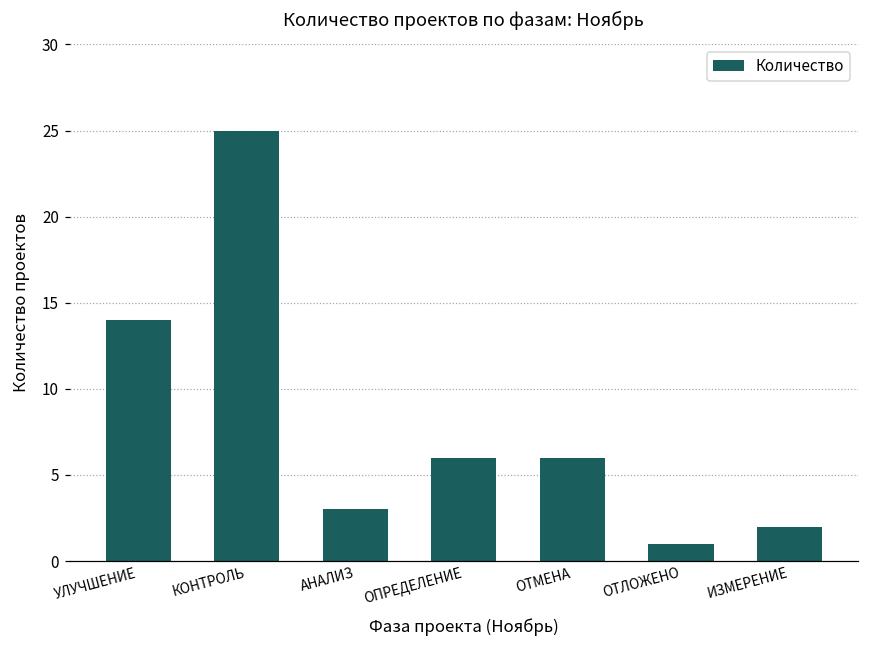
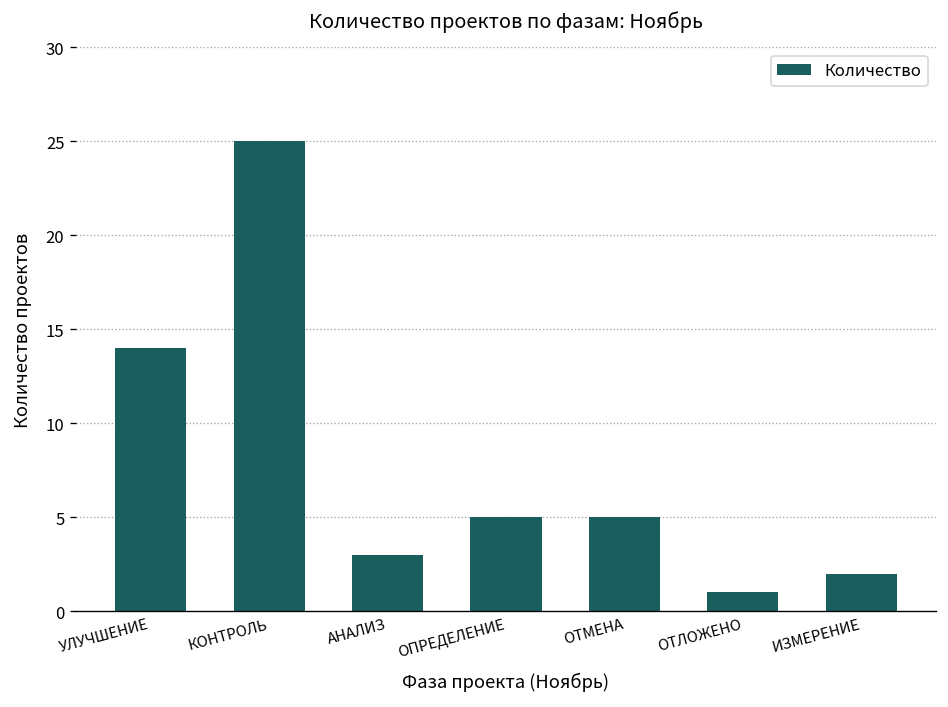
ОПРЕДЕЛЕНИЕ: 6 -> 5
ОТМЕНА: 6 -> 5
